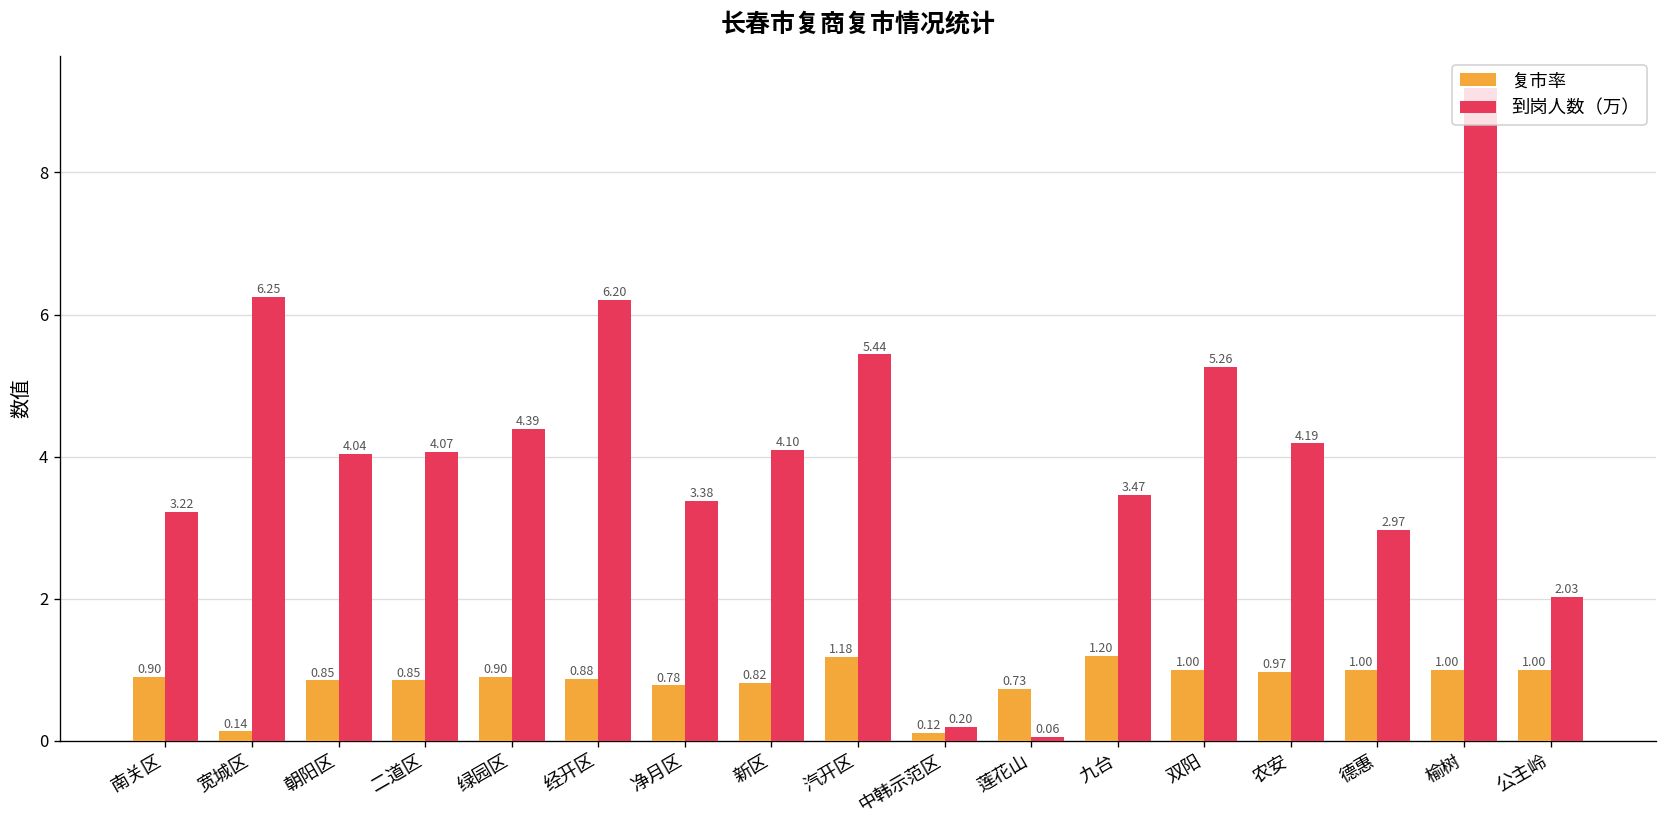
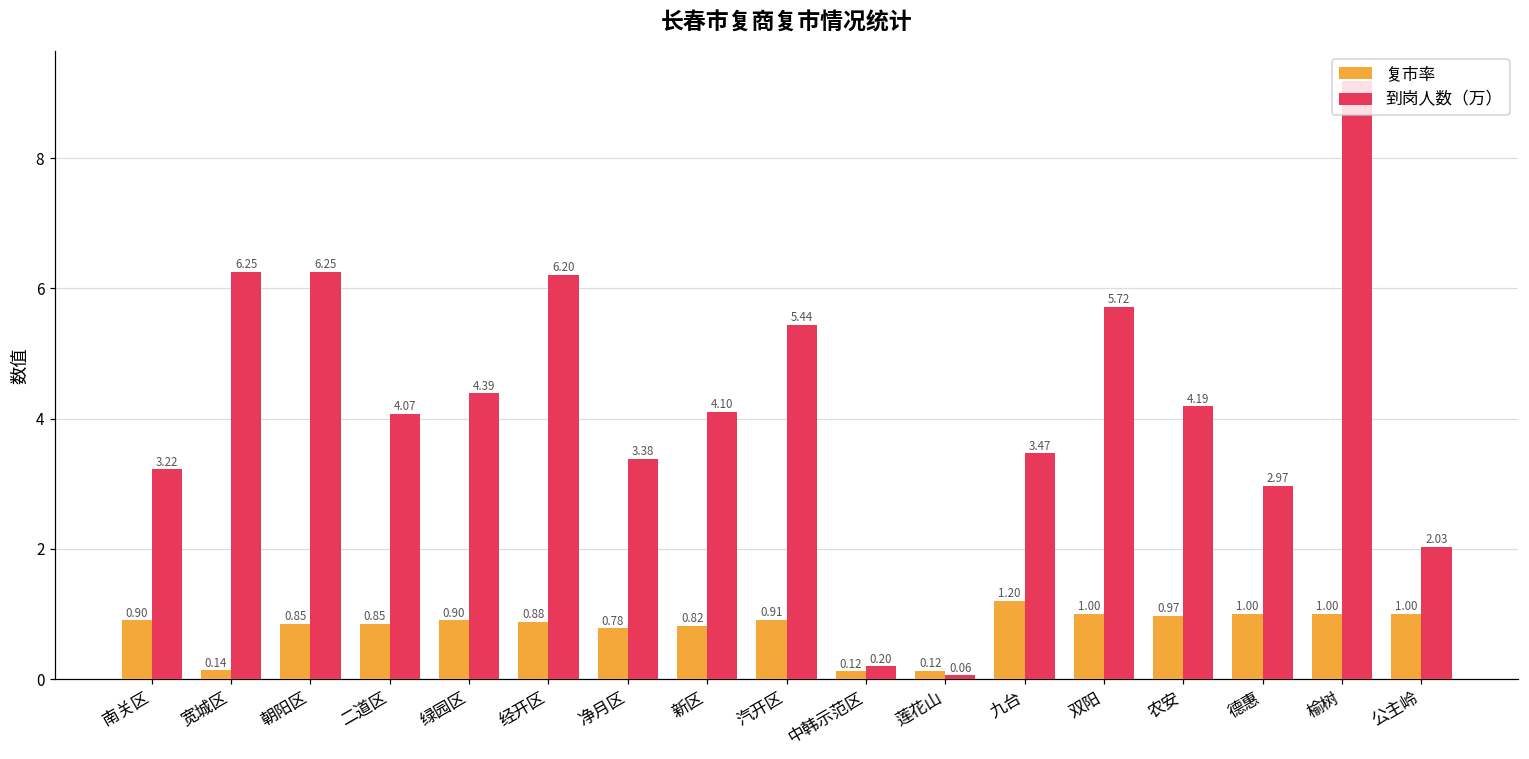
到岗人数（万）, 朝阳区: 4.04 -> 6.25
复市率, 汽开区: 1.18 -> 0.91
复市率, 莲花山: 0.73 -> 0.12
到岗人数（万）, 双阳: 5.26 -> 5.72
